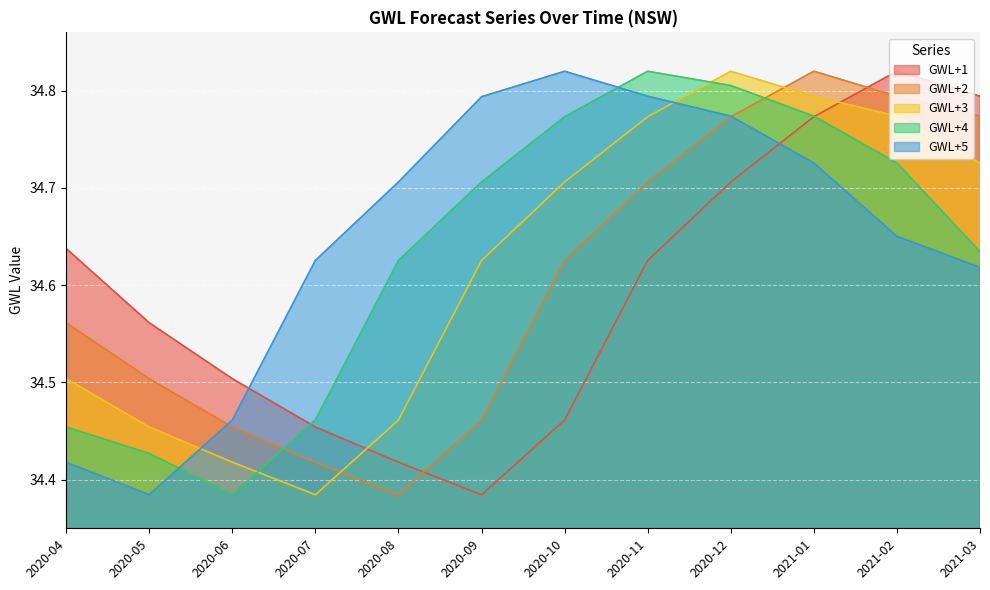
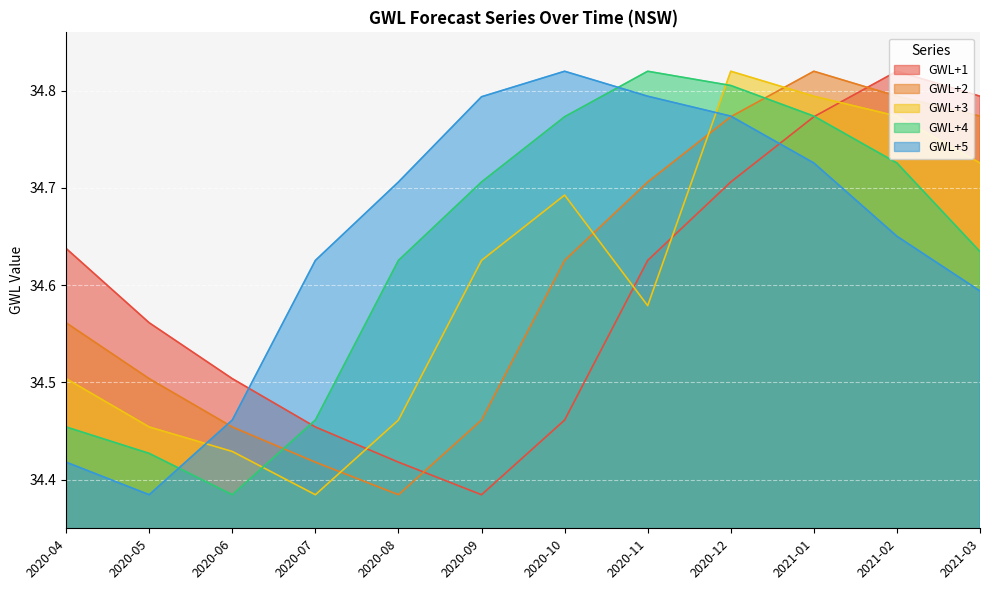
GWL+3, 2020-06: 34.42 -> 34.43
GWL+3, 2020-10: 34.71 -> 34.69
GWL+3, 2020-11: 34.77 -> 34.58
GWL+5, 2021-03: 34.62 -> 34.59
